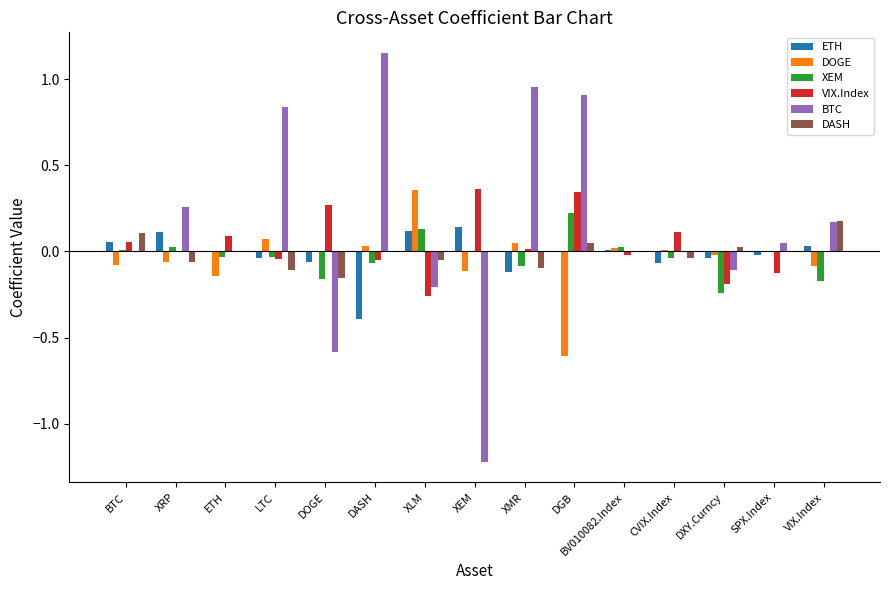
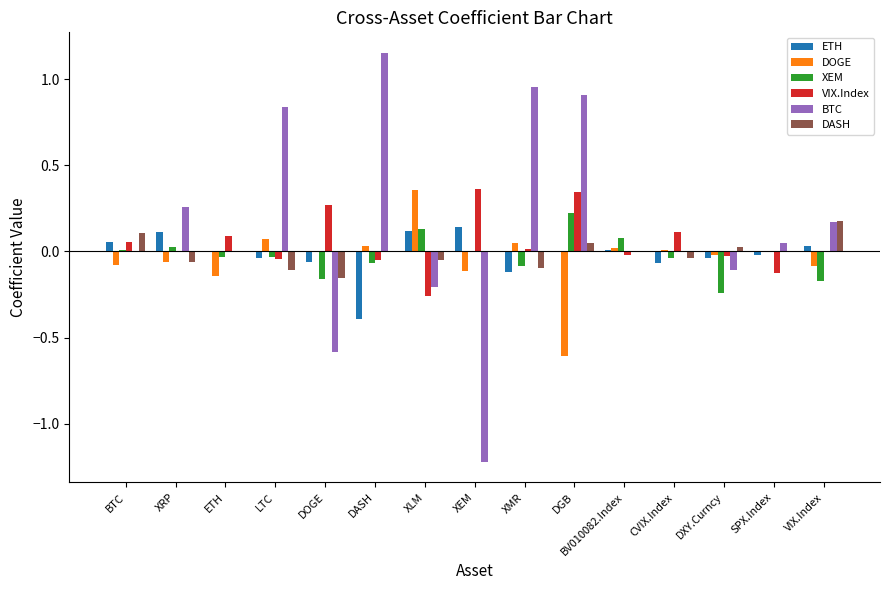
XEM, BV010082.Index: 0.03 -> 0.08
VIX.Index, DXY.Curncy: -0.19 -> -0.02
